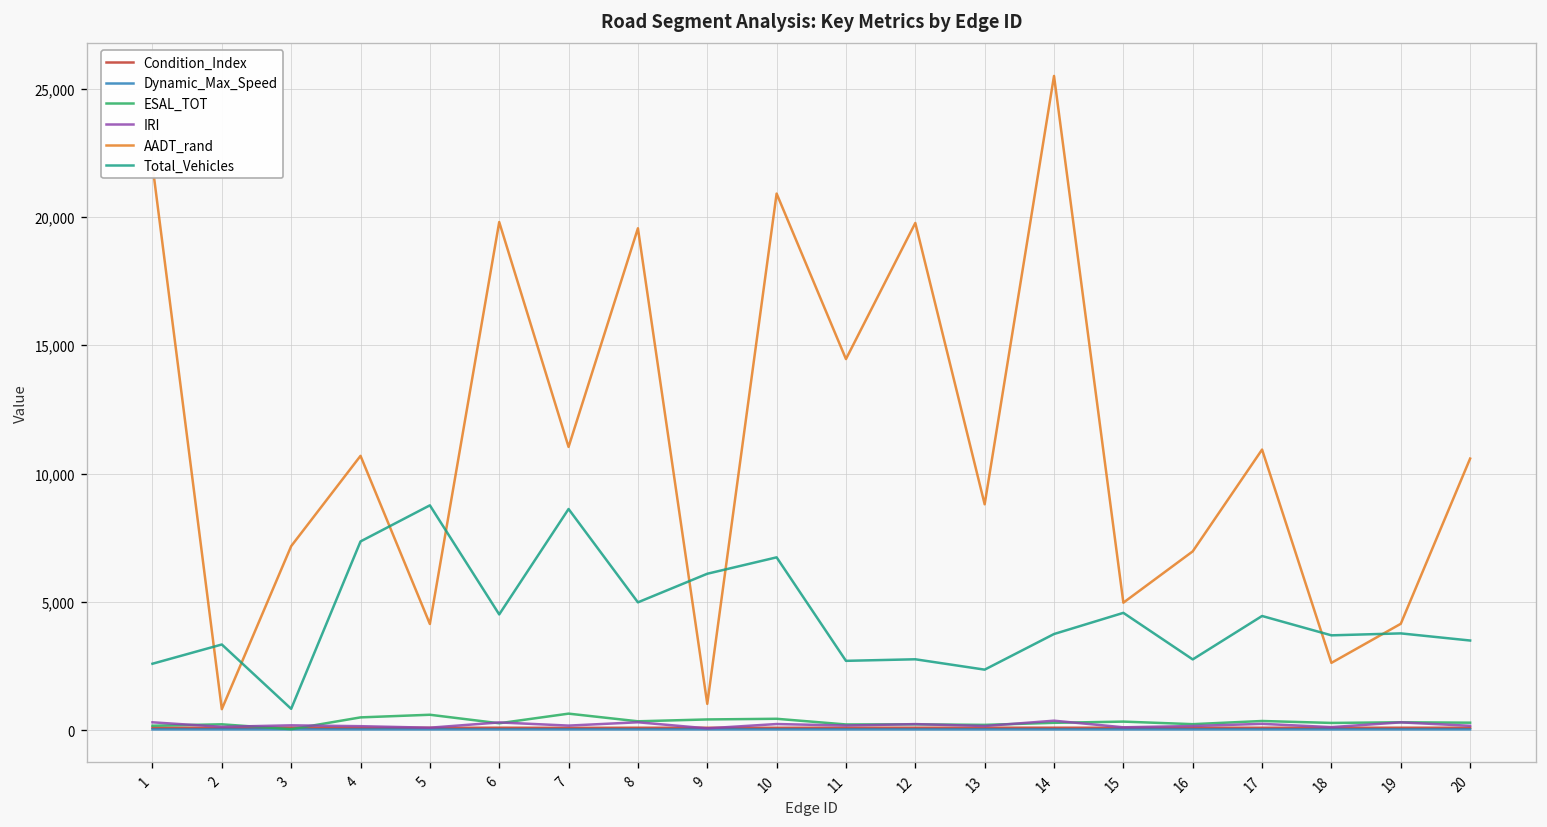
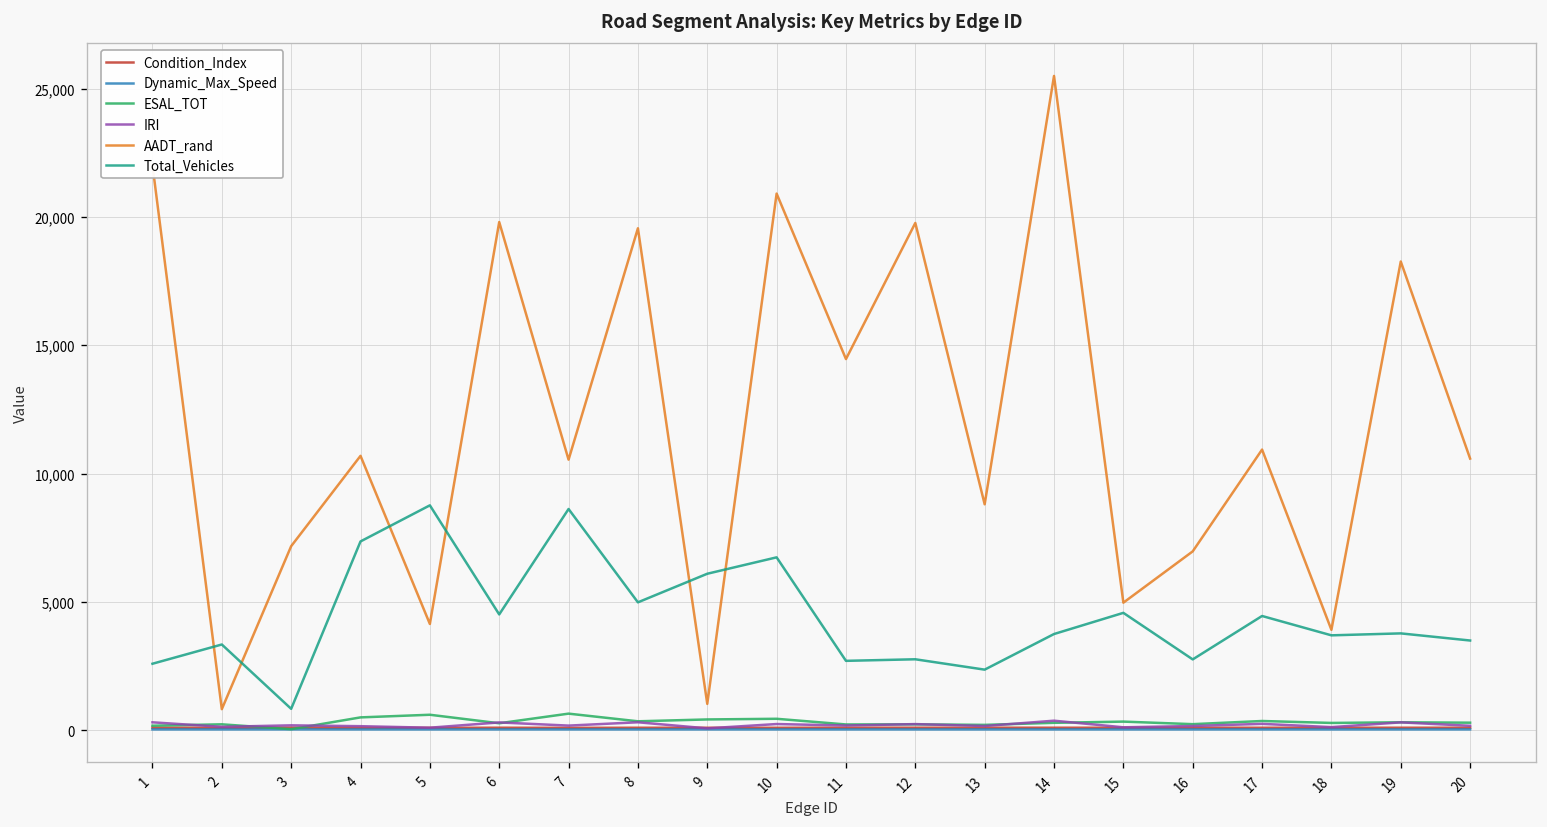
AADT_rand, 7: 11,000 -> 10,500
AADT_rand, 18: 2,600 -> 3,900
AADT_rand, 19: 4,100 -> 18,300
